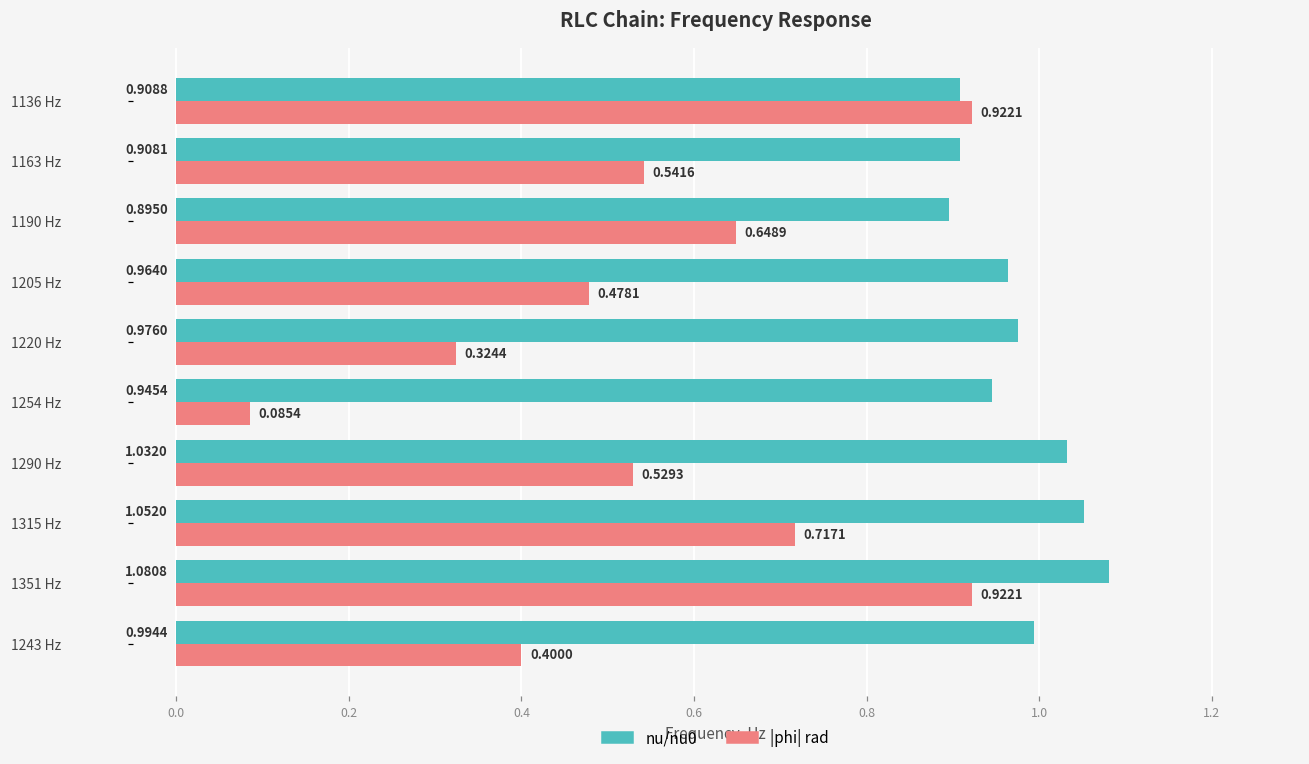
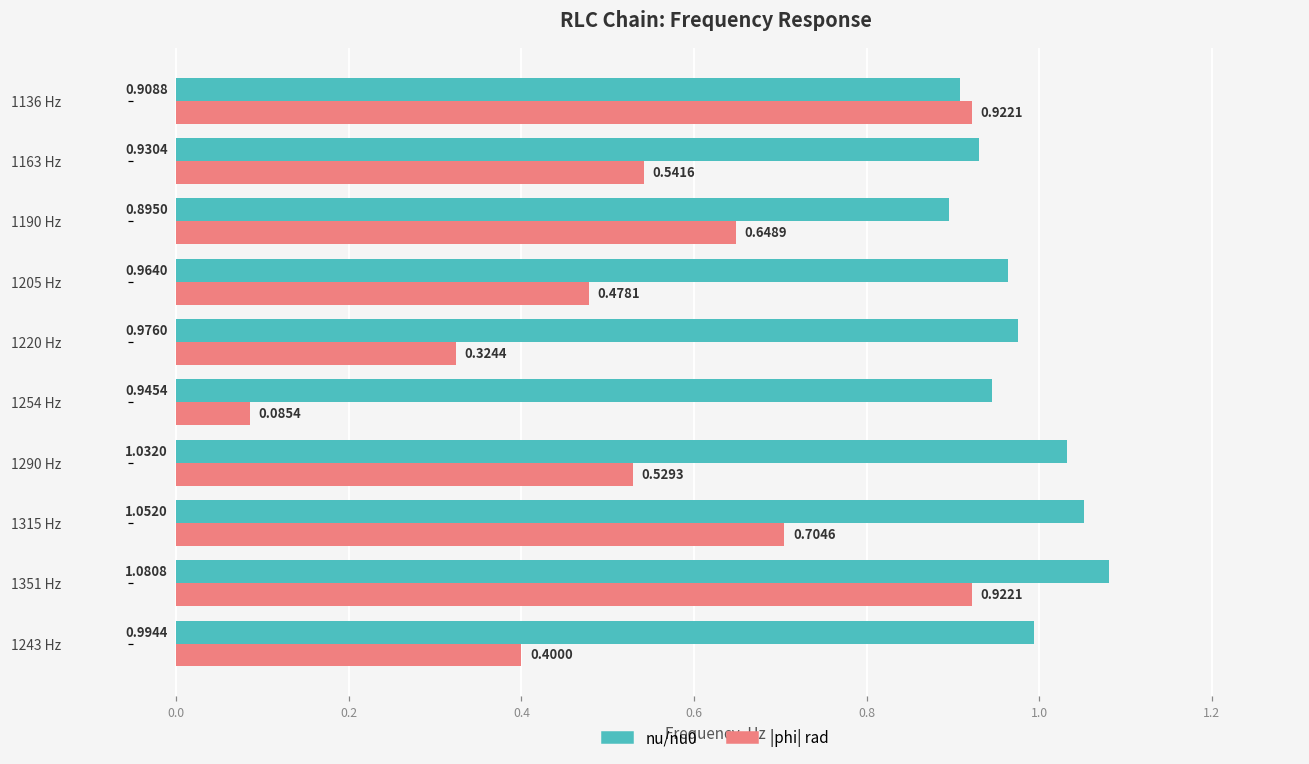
nu/nu0, 1163 Hz: 0.9081 -> 0.9304
|phi| rad, 1315 Hz: 0.7171 -> 0.7046
